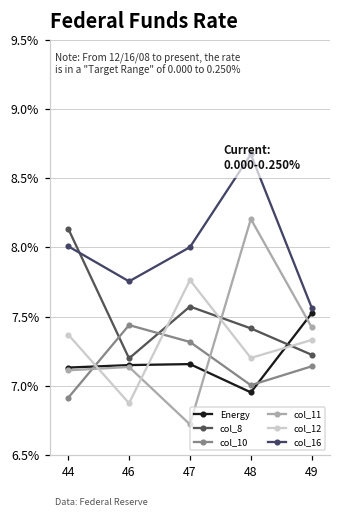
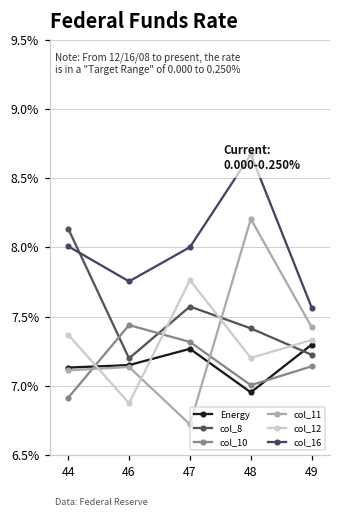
Energy, 47: 7.16% -> 7.27%
Energy, 49: 7.52% -> 7.30%
